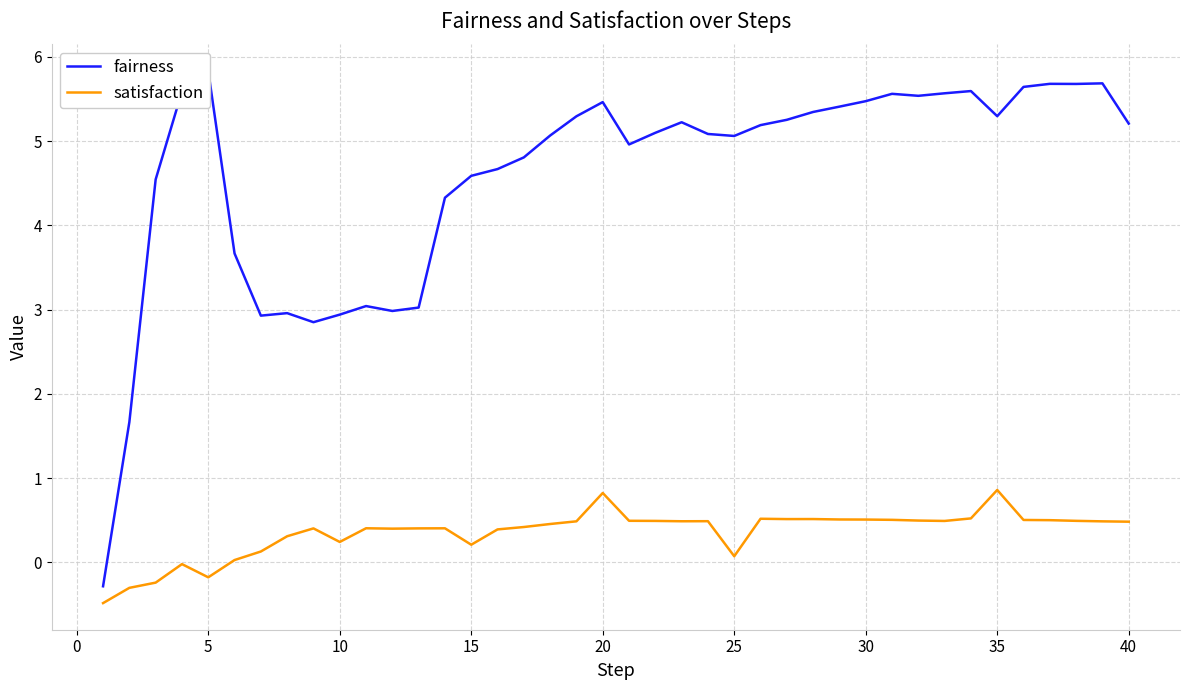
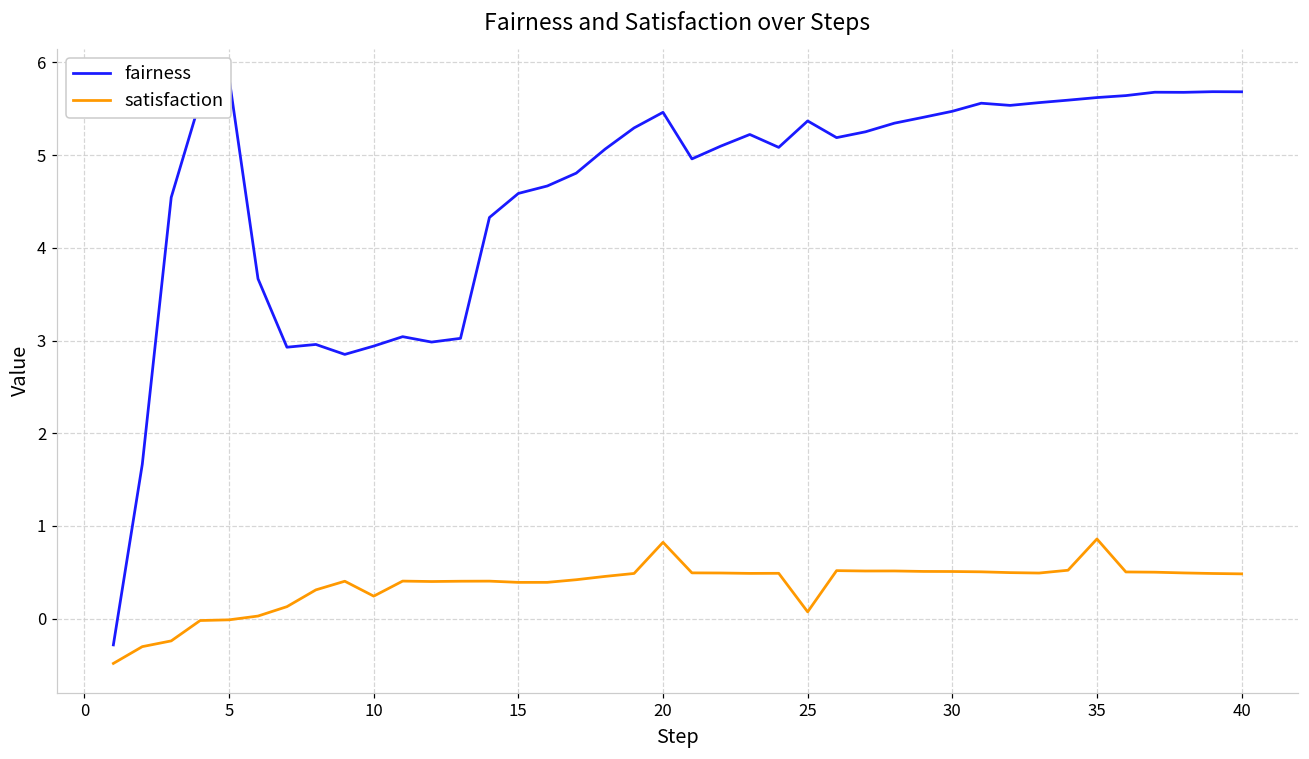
satisfaction, 5: -0.2 -> 0.0
satisfaction, 15: 0.2 -> 0.4
fairness, 25: 5.1 -> 5.4
fairness, 35: 5.3 -> 5.6
fairness, 40: 5.2 -> 5.7
